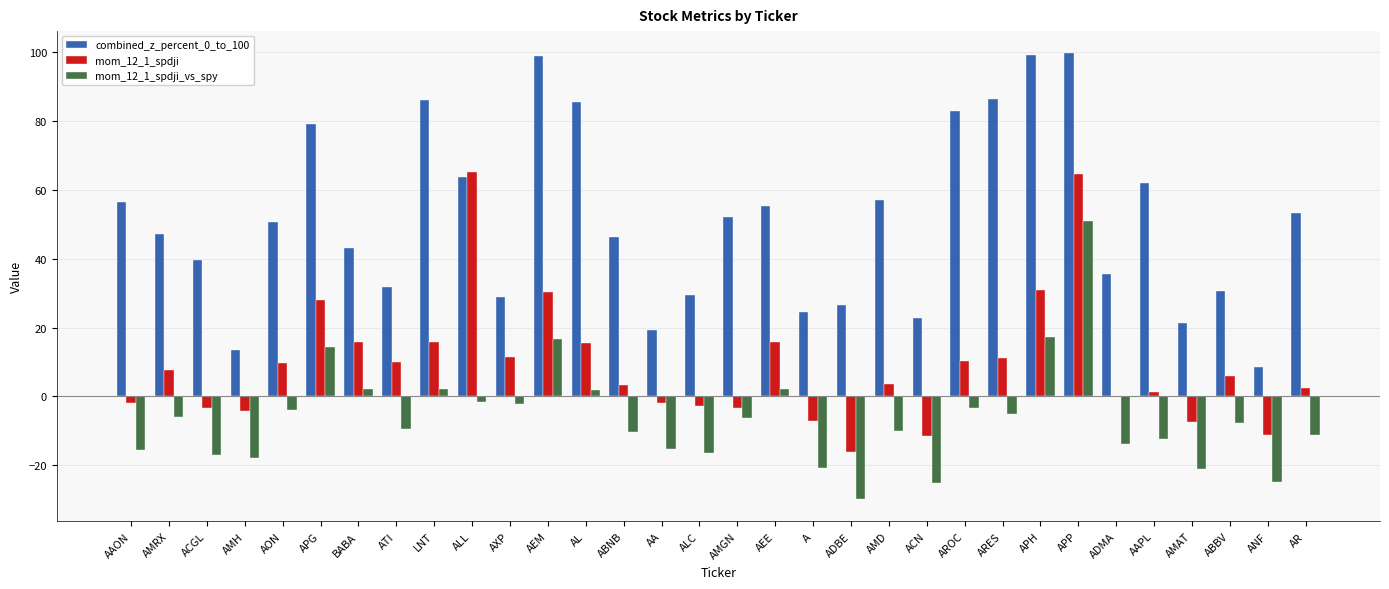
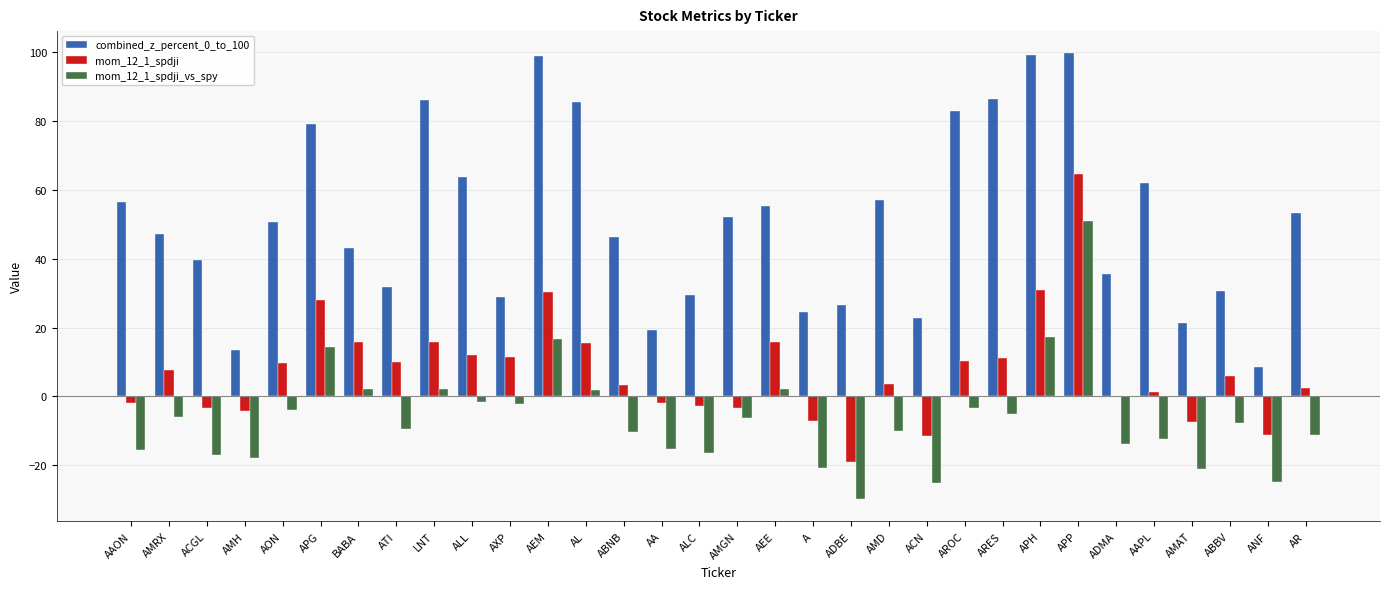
mom_12_1_spdji, ALL: 65 -> 12
mom_12_1_spdji, ADBE: -16 -> -19
